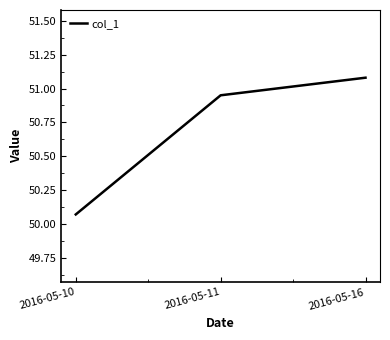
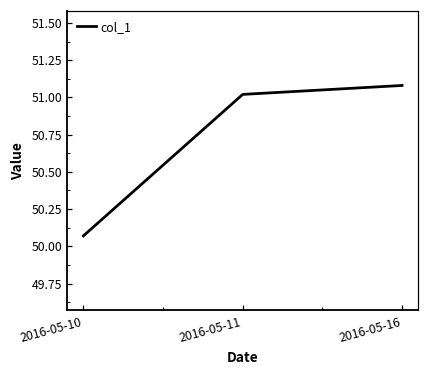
2016-05-11: 50.95 -> 51.02
